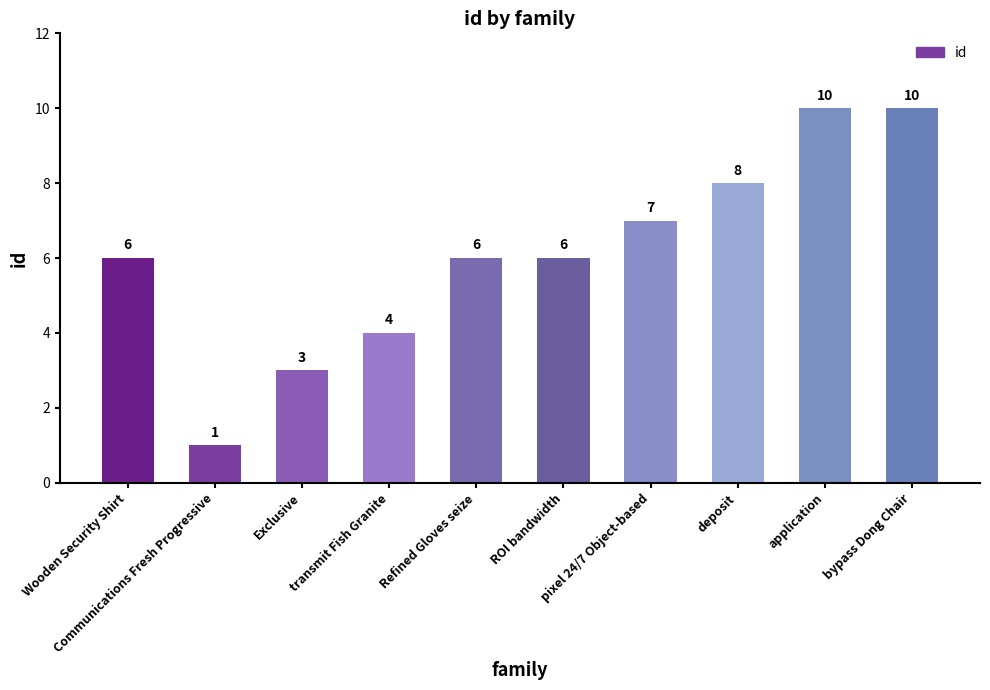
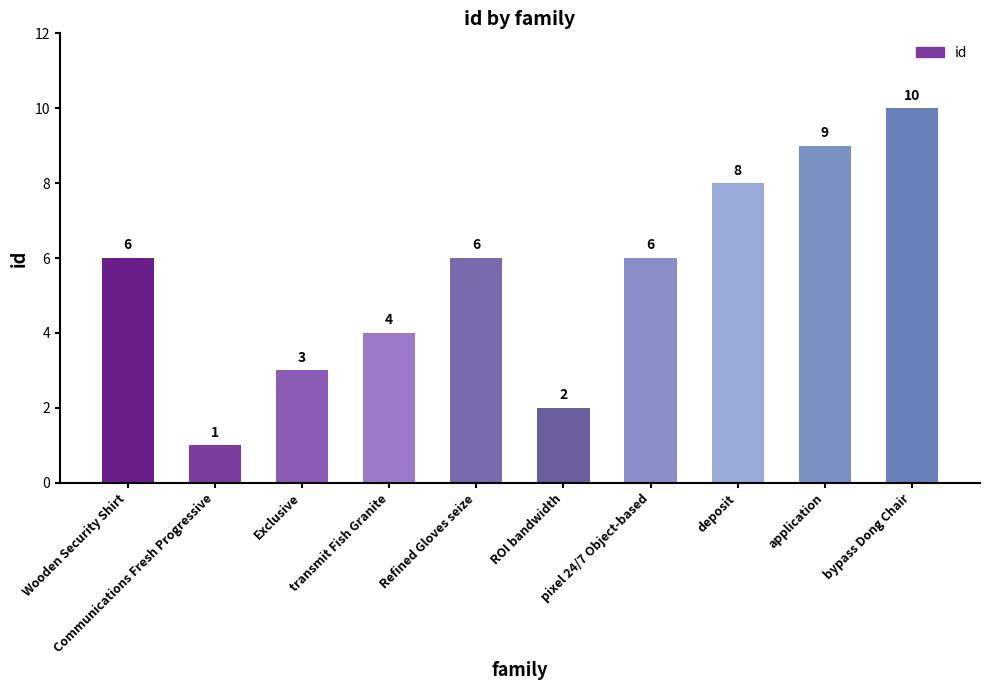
ROI bandwidth: 6 -> 2
pixel 24/7 Object-based: 7 -> 6
application: 10 -> 9
